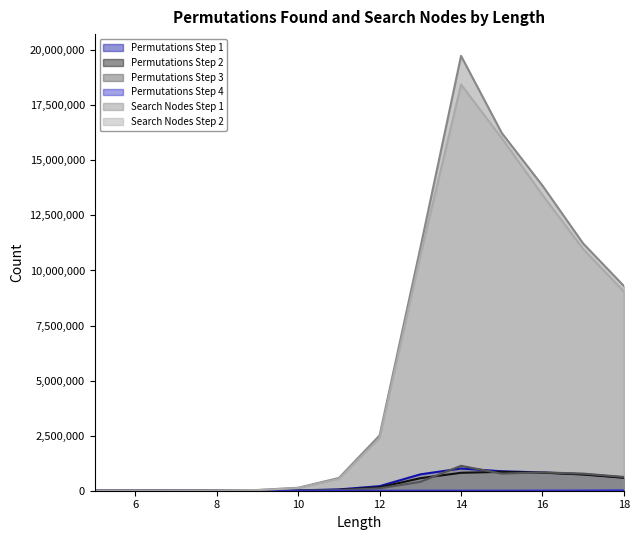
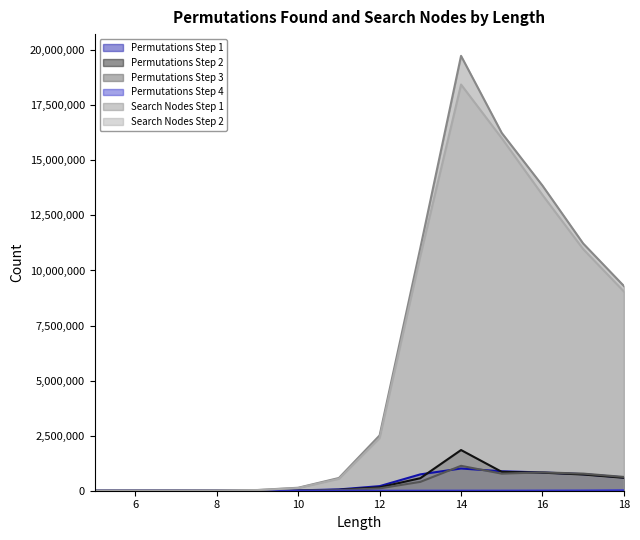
Permutations Step 2, 14: 800,000 -> 1,800,000
